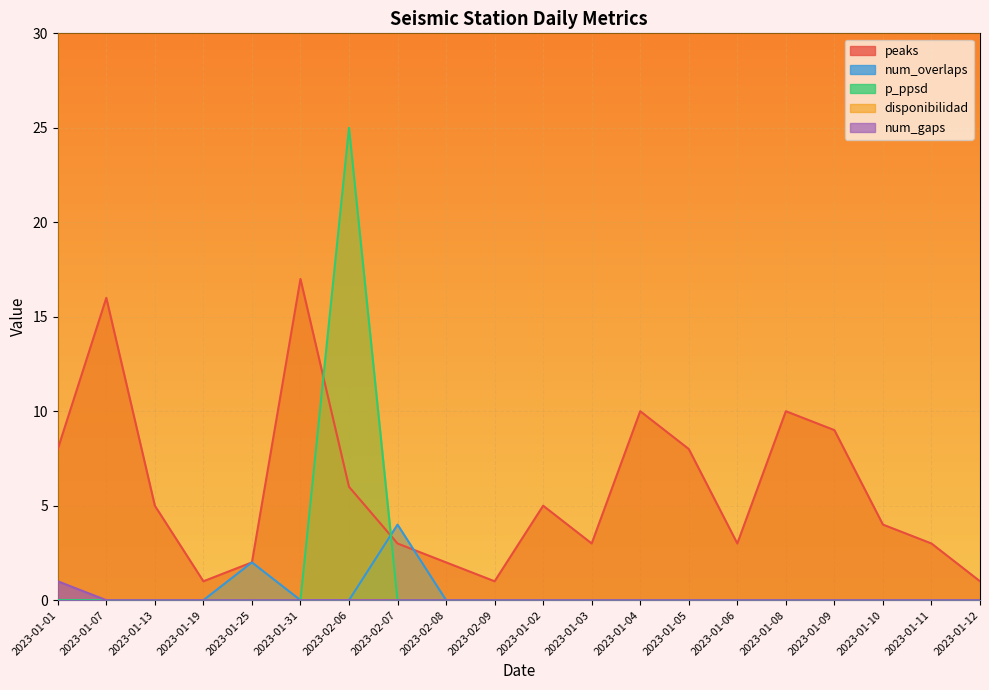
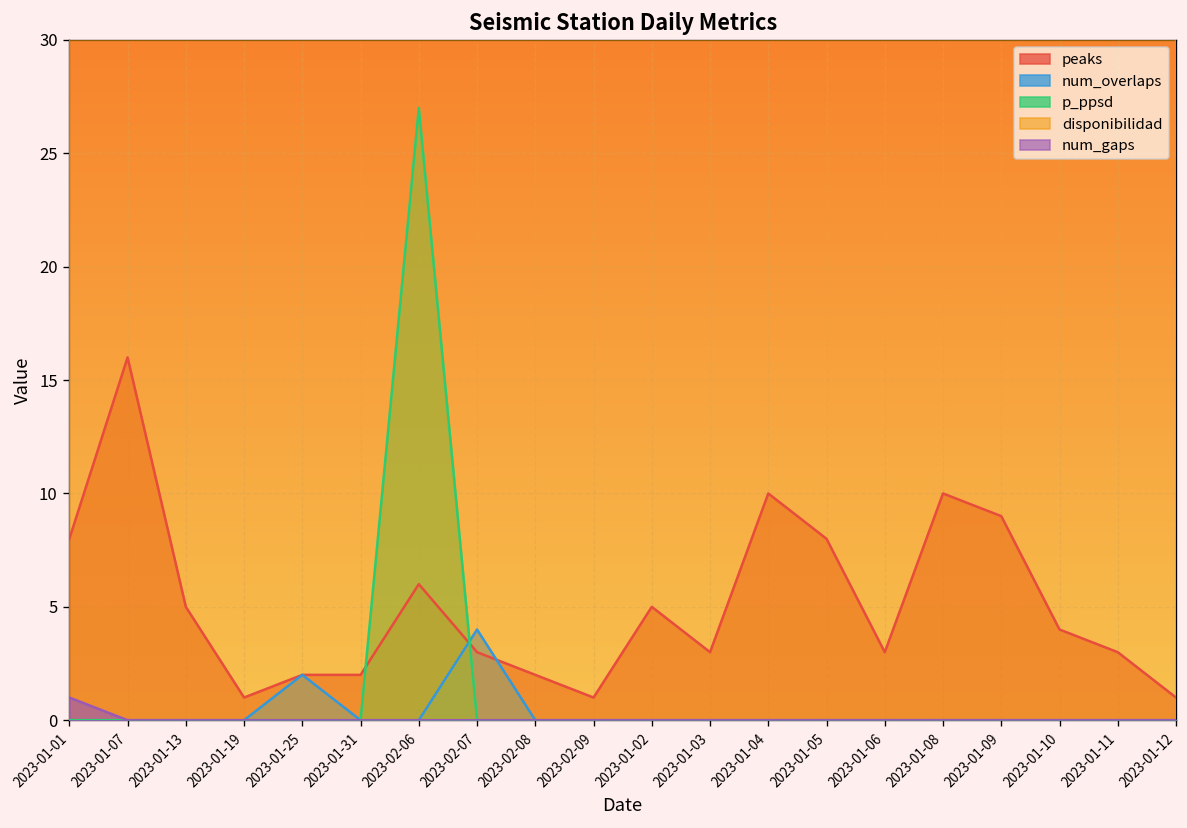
peaks, 2023-01-31: 17 -> 2
p_ppsd, 2023-02-06: 25 -> 27
